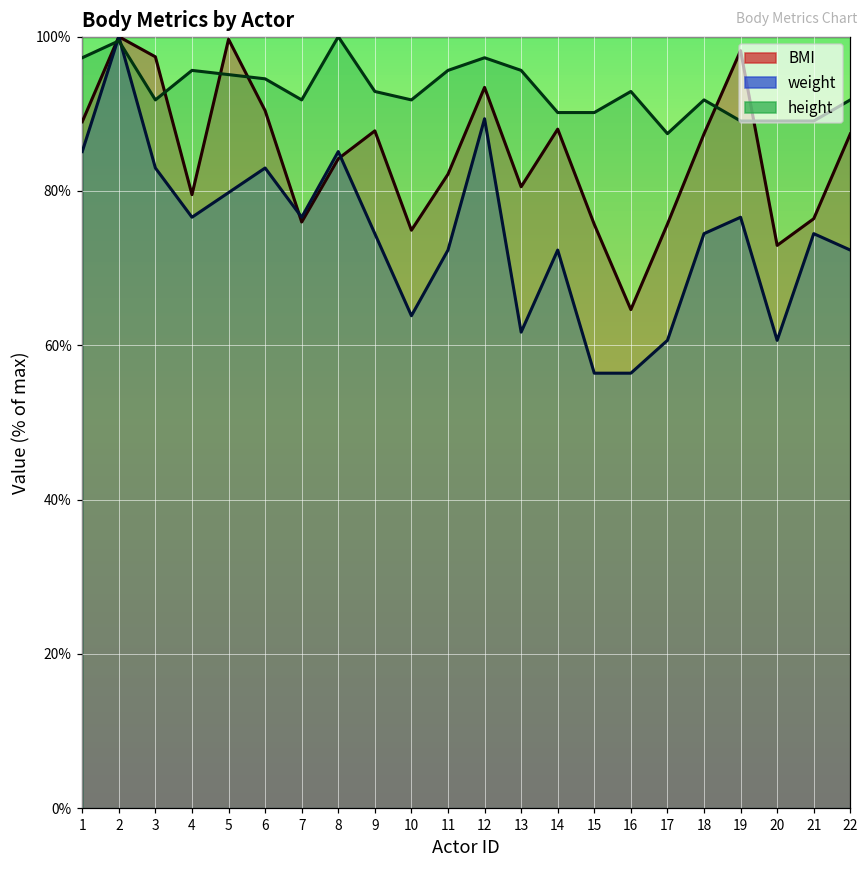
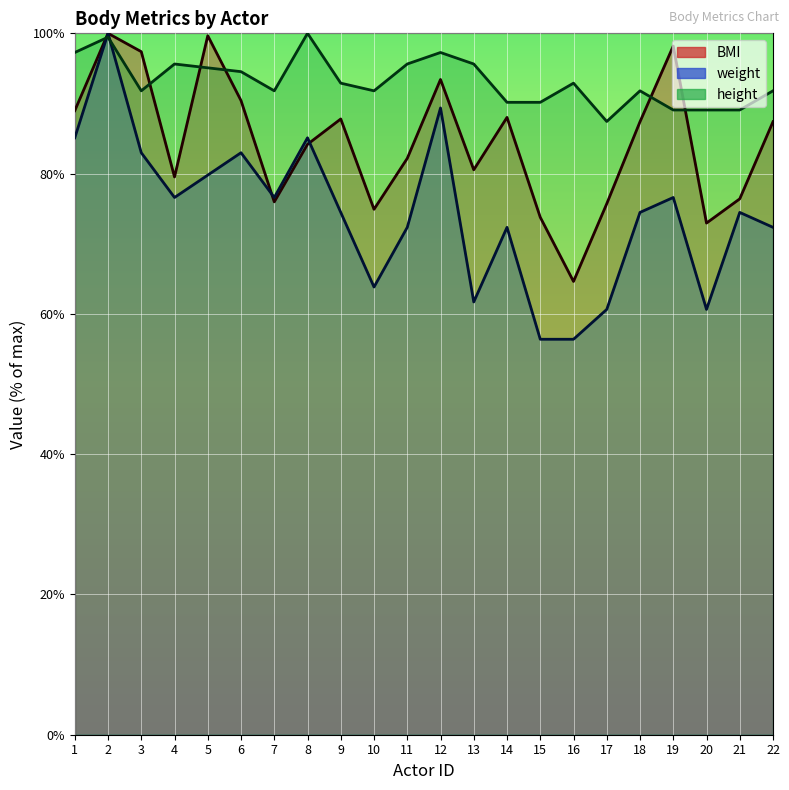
BMI, 15: 76% -> 74%
